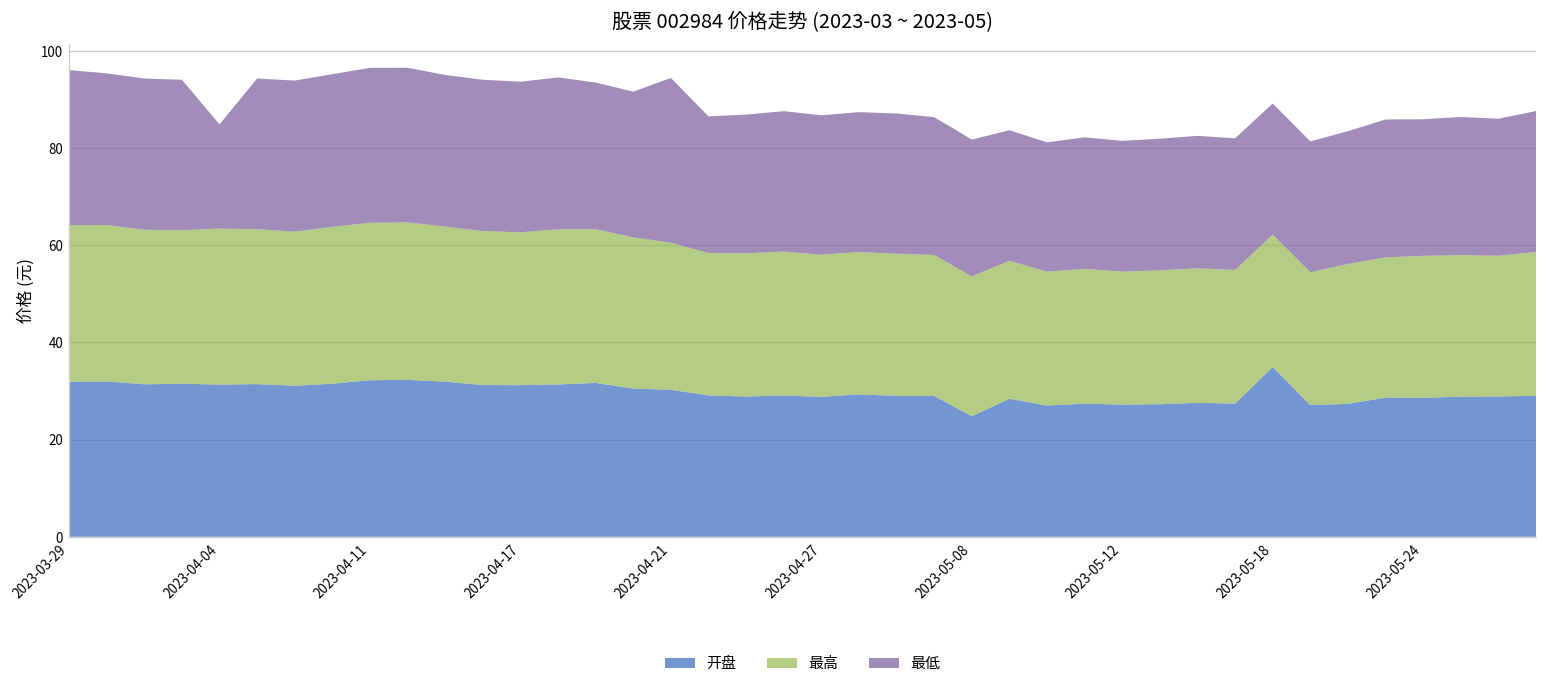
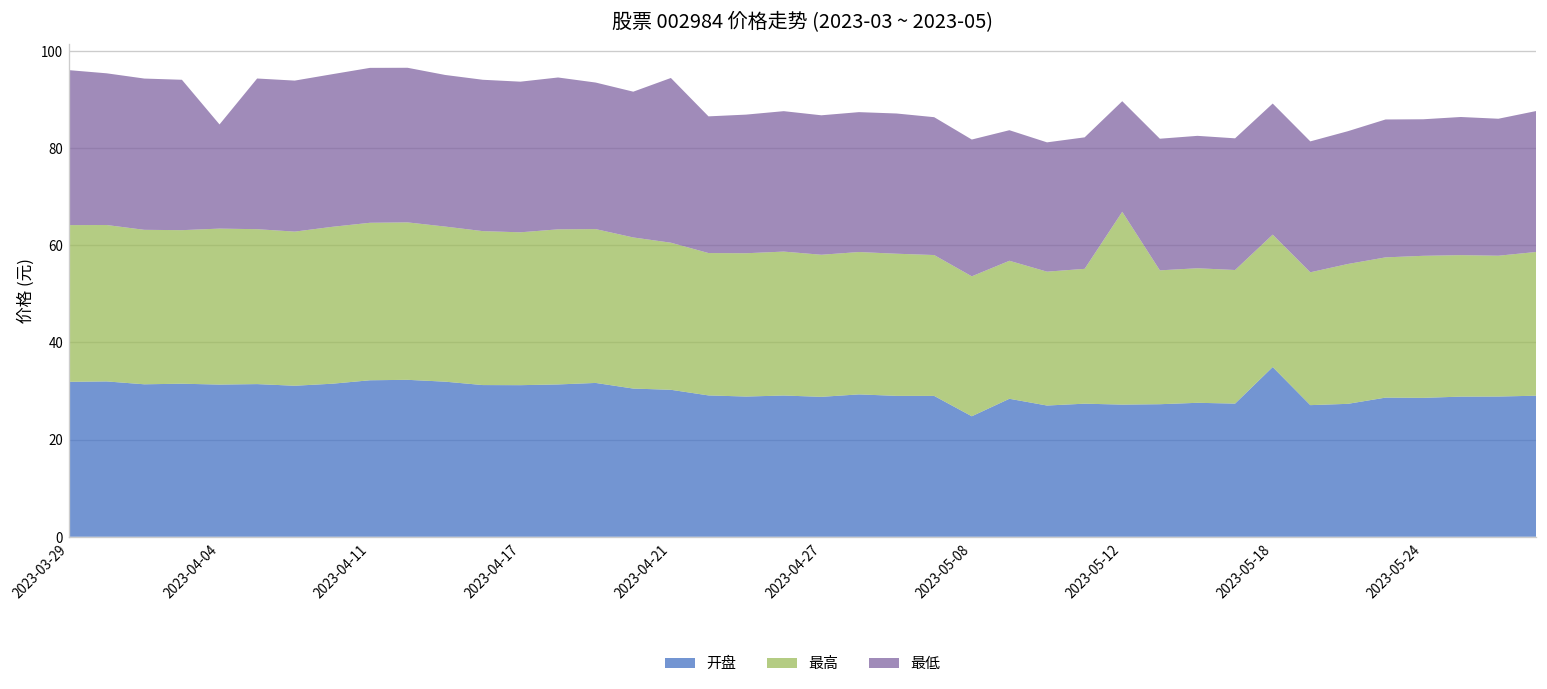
最高, 2023-05-12: 27 -> 40
最低, 2023-05-12: 27 -> 23
